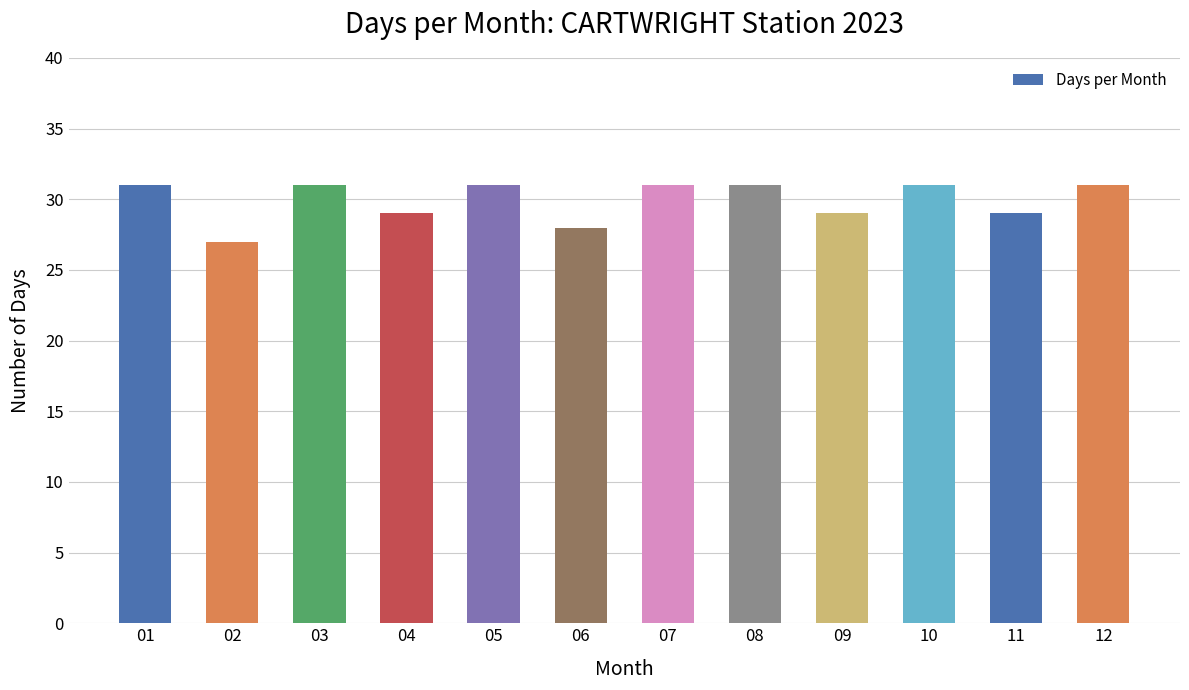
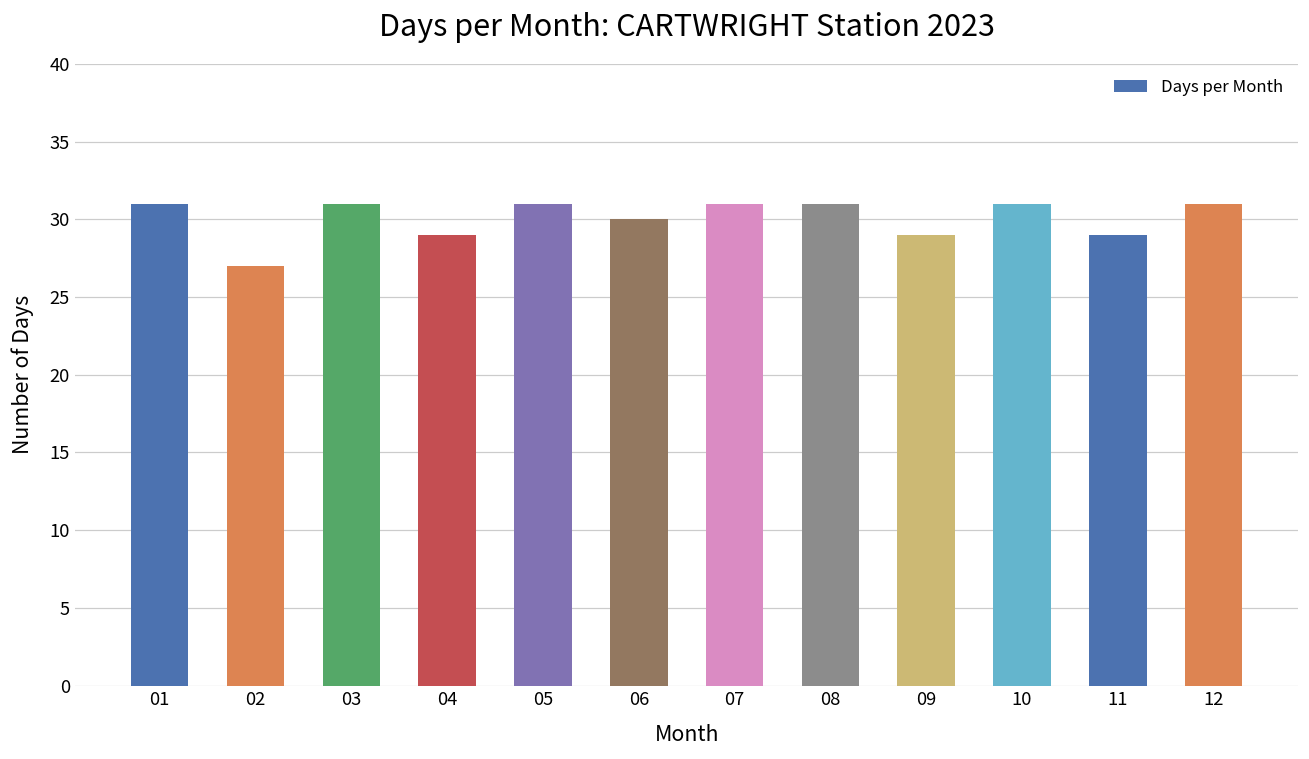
06: 28 -> 30
